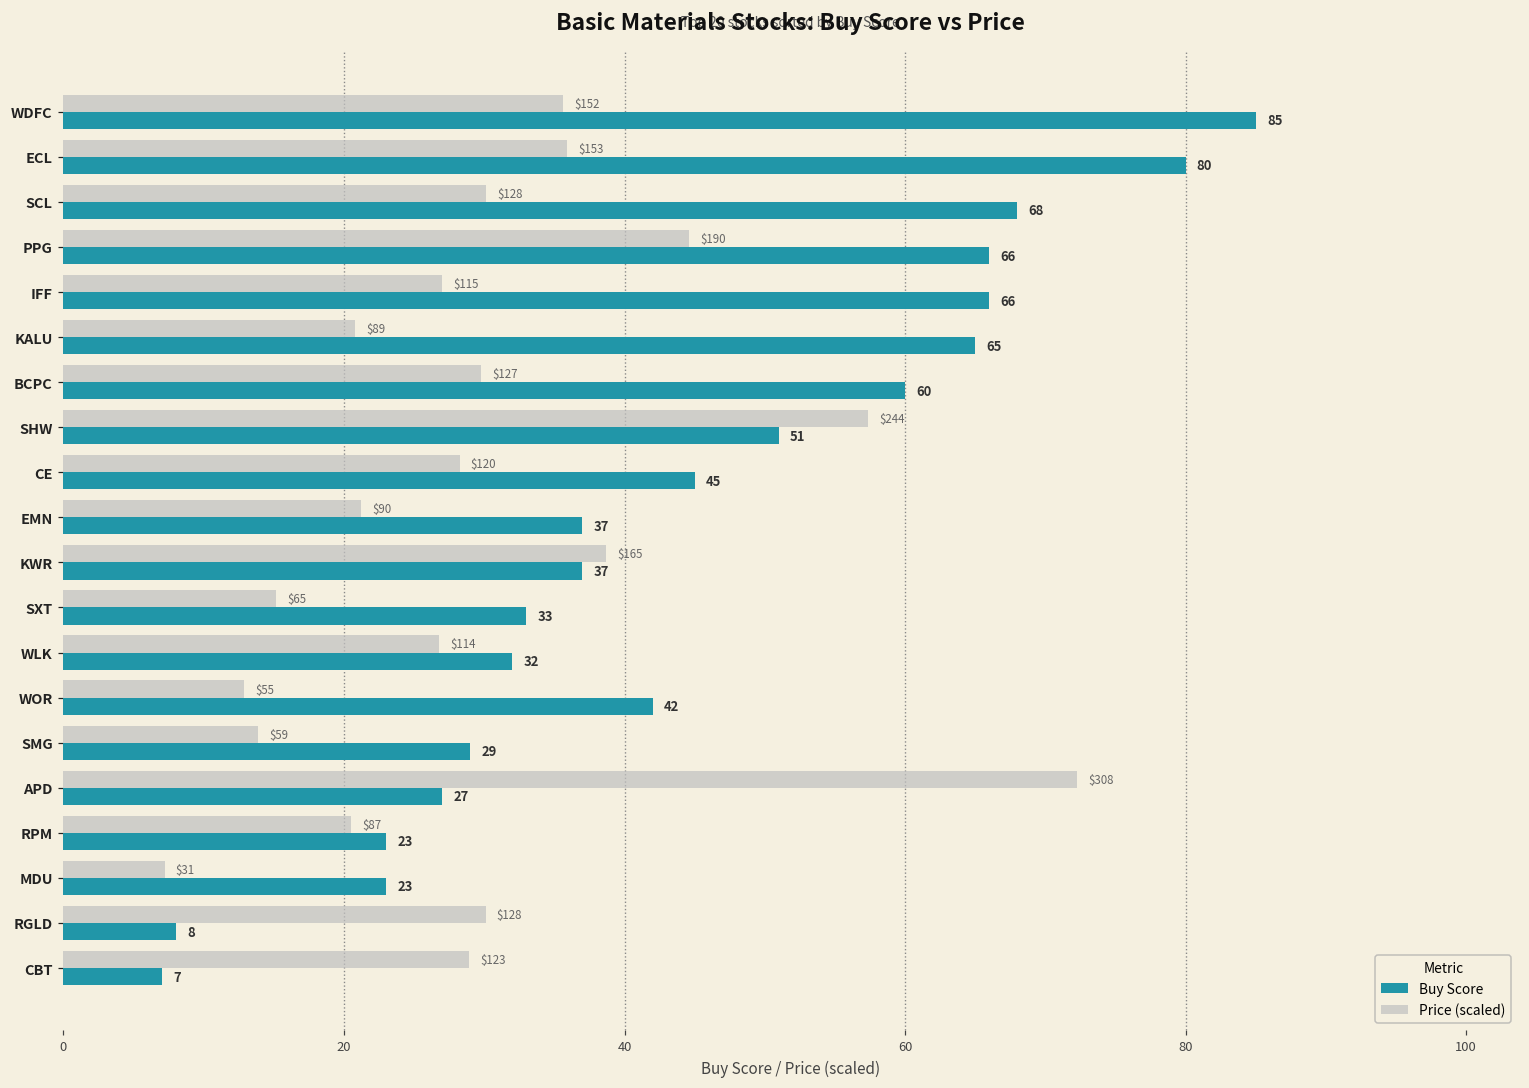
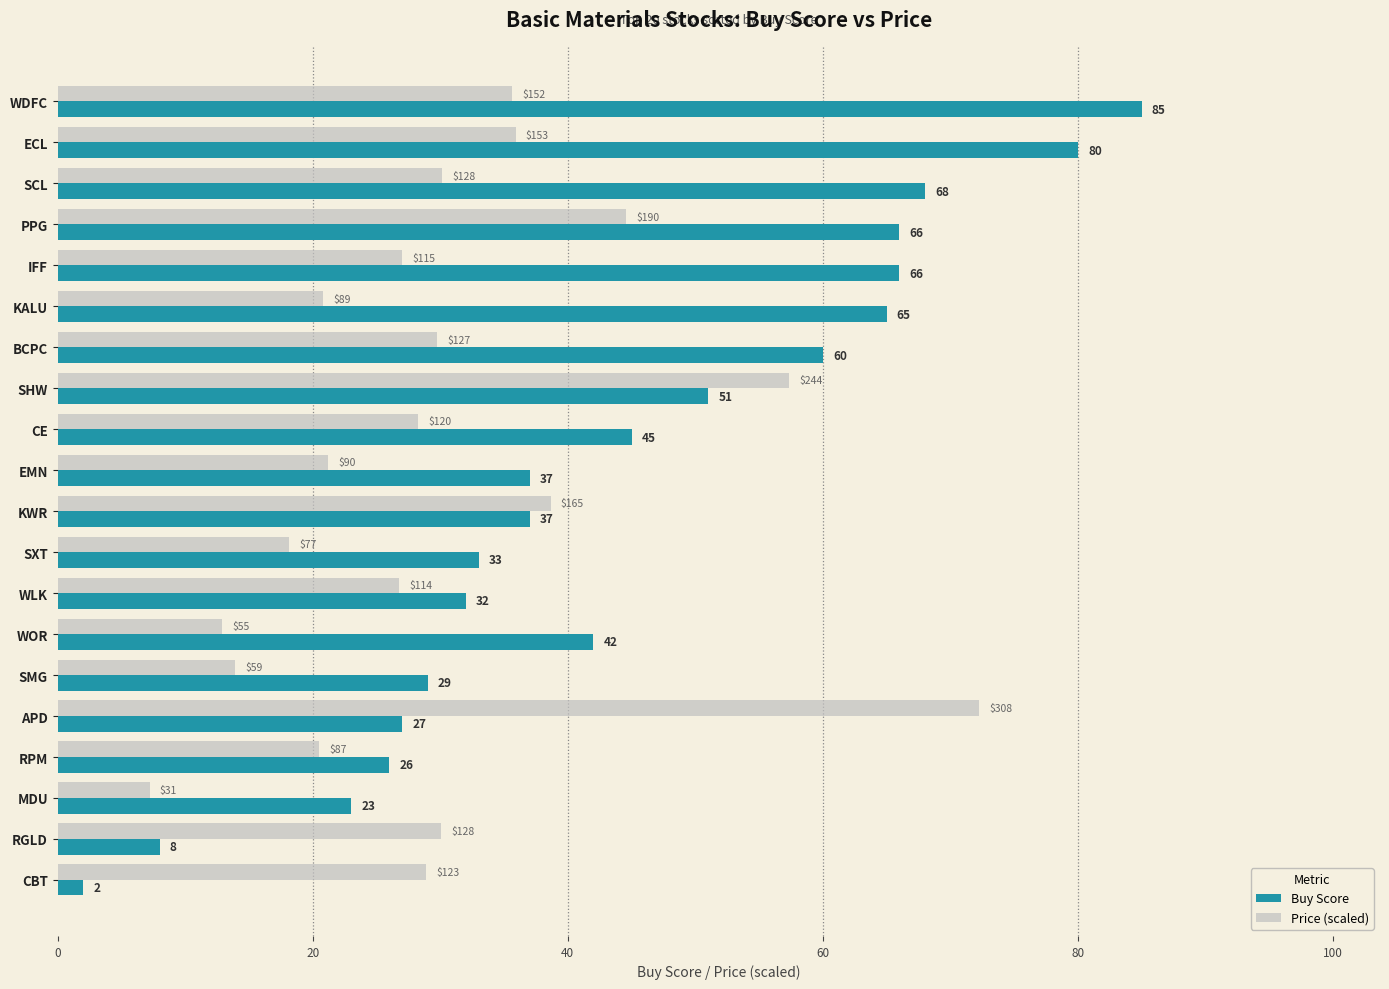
Price (scaled), SXT: $65 -> $77
Buy Score, RPM: 23 -> 26
Buy Score, CBT: 7 -> 2
